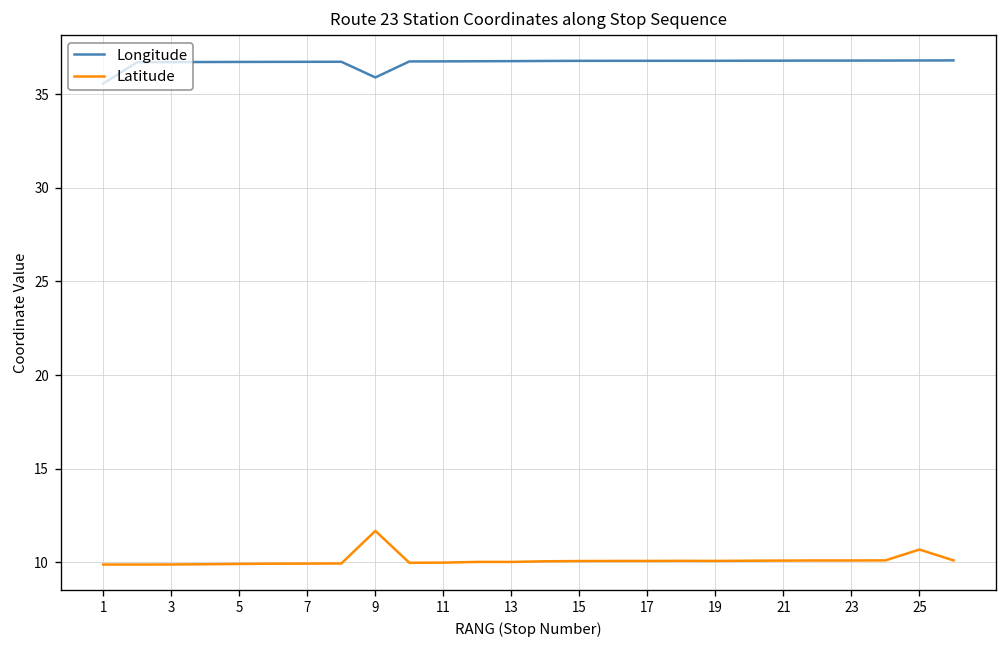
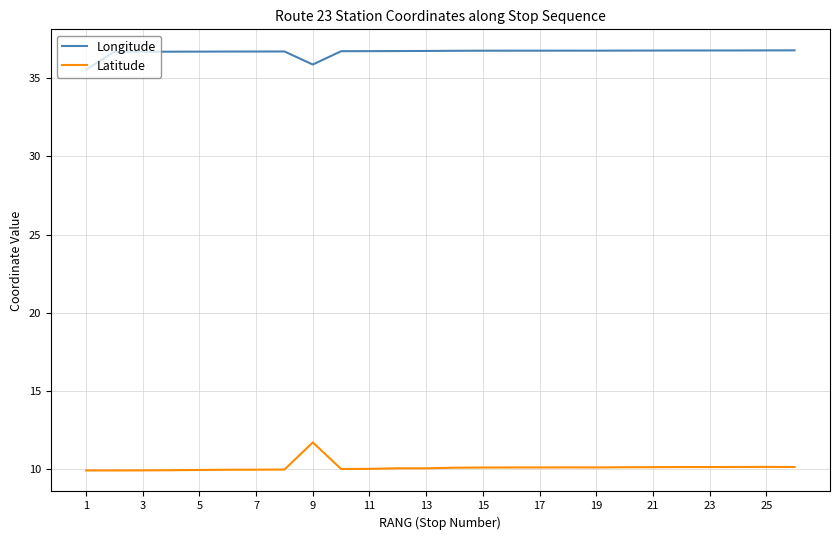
Latitude, 25: 10.7 -> 10.1
